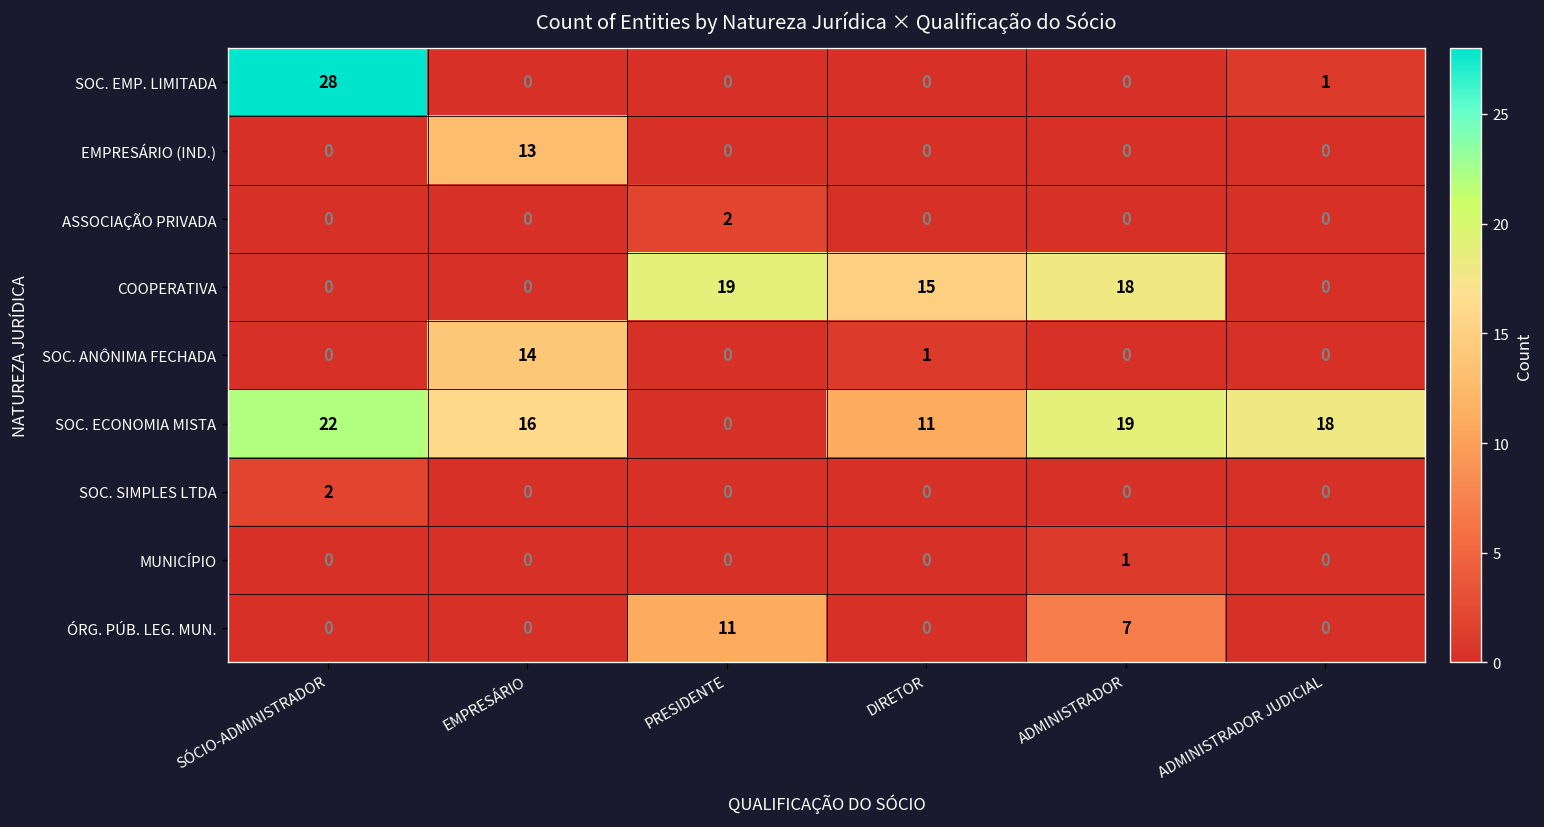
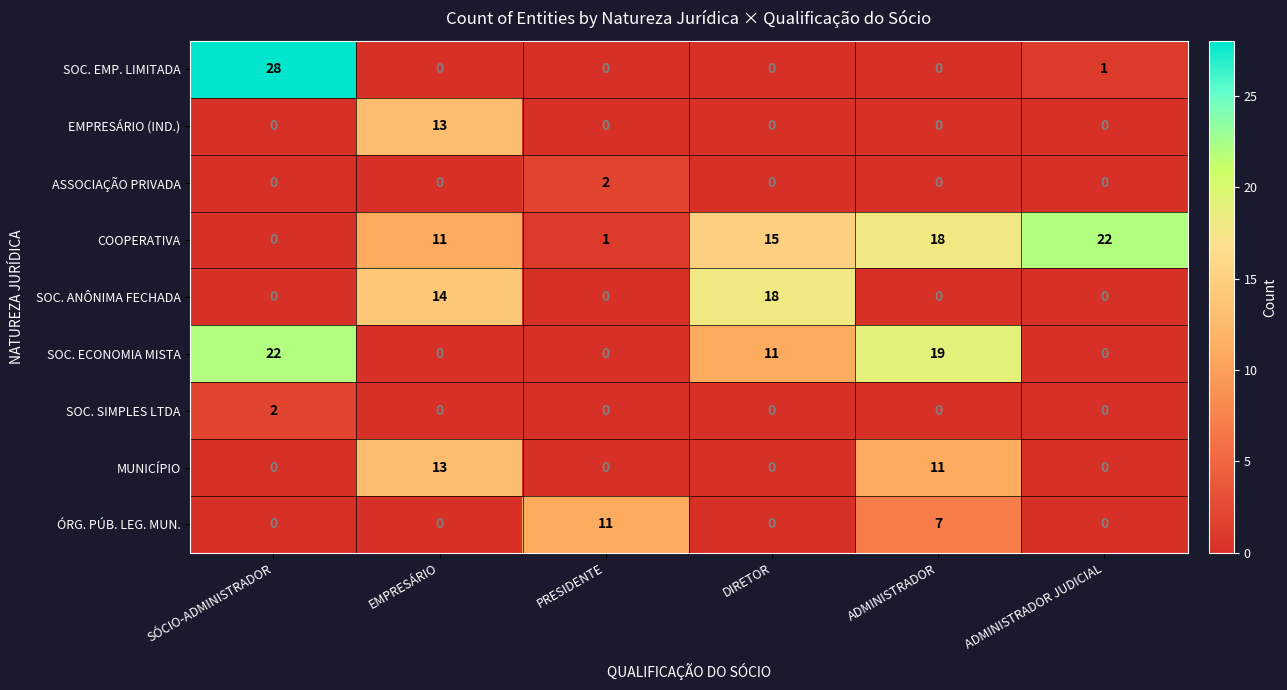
COOPERATIVA, EMPRESÁRIO: 0 -> 11
COOPERATIVA, PRESIDENTE: 19 -> 1
COOPERATIVA, ADMINISTRADOR JUDICIAL: 0 -> 22
SOC. ANÔNIMA FECHADA, DIRETOR: 1 -> 18
SOC. ECONOMIA MISTA, EMPRESÁRIO: 16 -> 0
SOC. ECONOMIA MISTA, ADMINISTRADOR JUDICIAL: 18 -> 0
MUNICÍPIO, EMPRESÁRIO: 0 -> 13
MUNICÍPIO, ADMINISTRADOR: 1 -> 11
